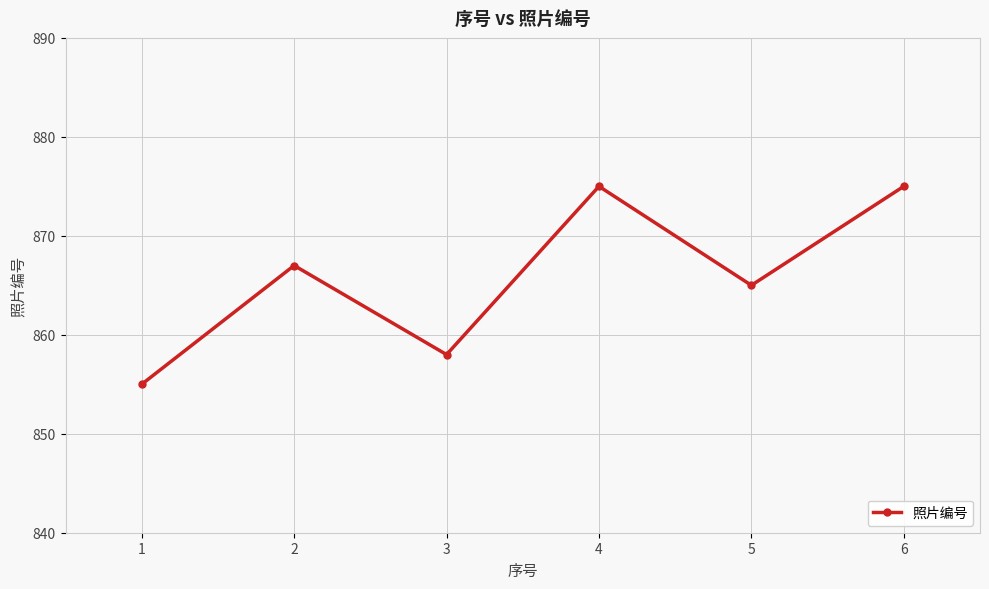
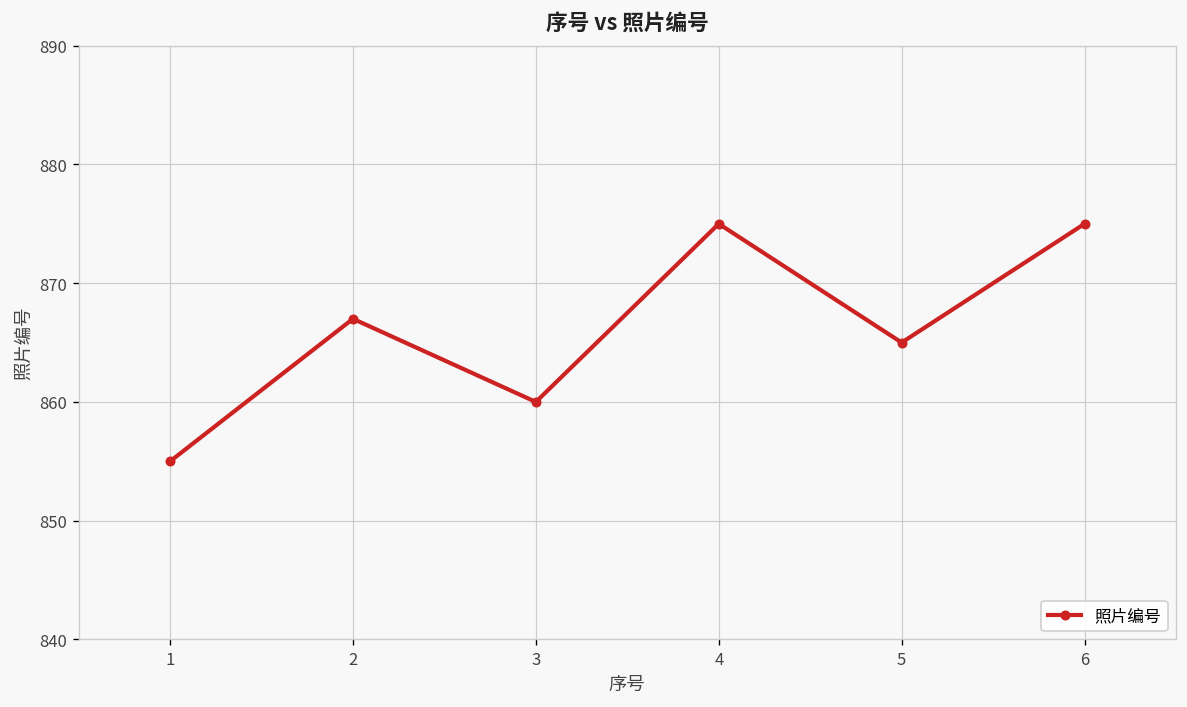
3: 858 -> 860
